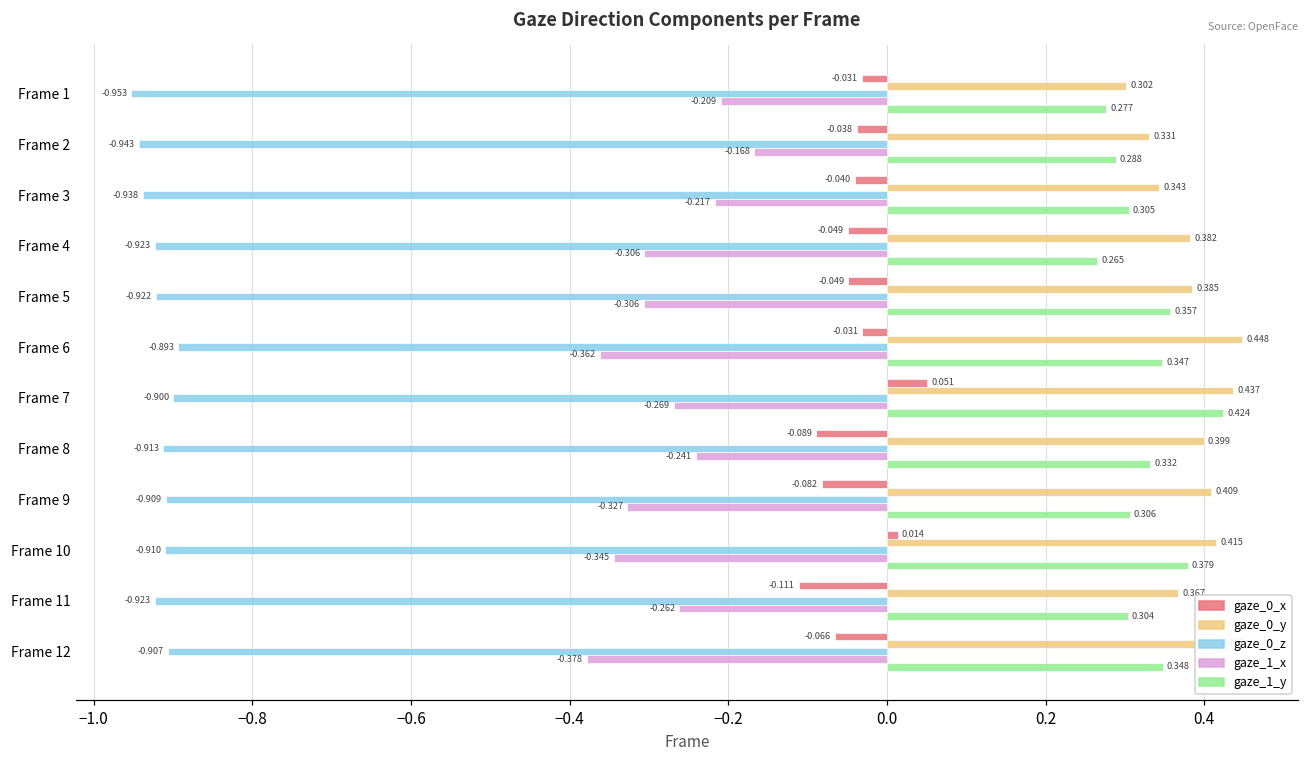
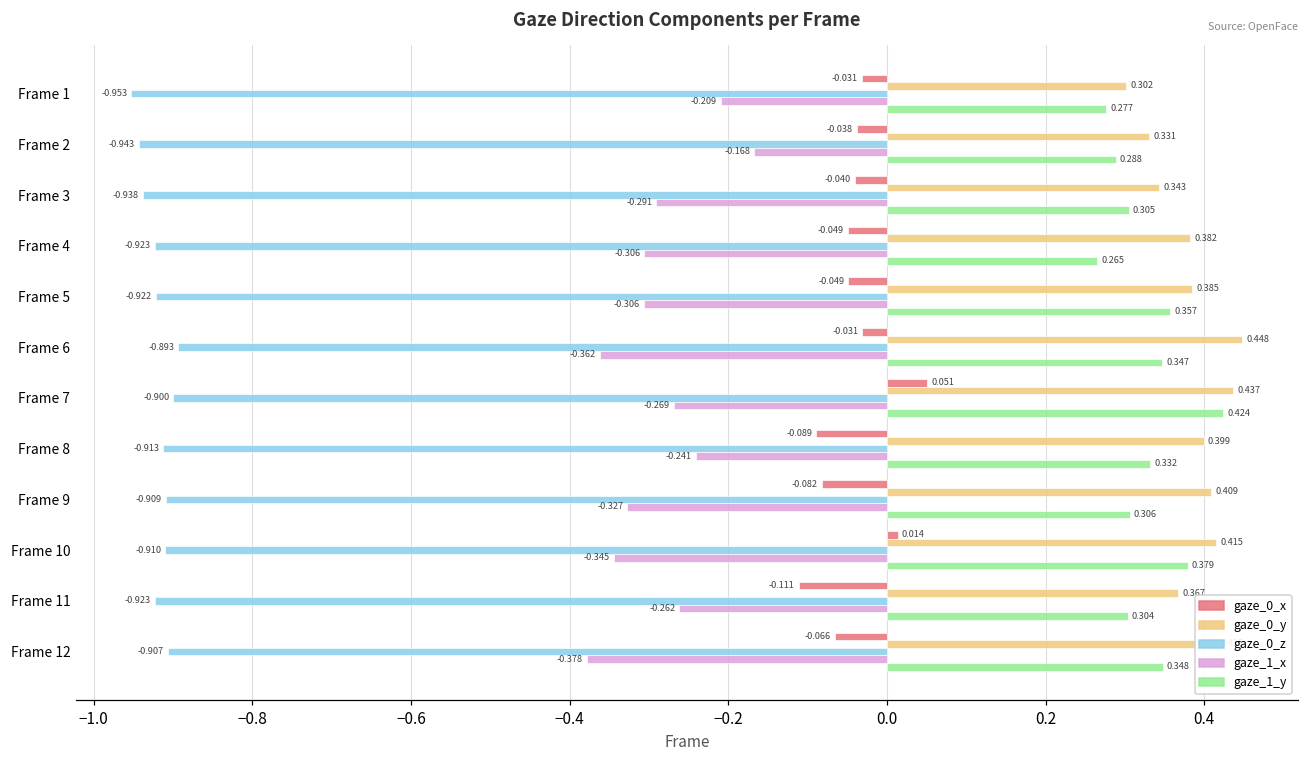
gaze_1_x, Frame 3: -0.217 -> -0.291
